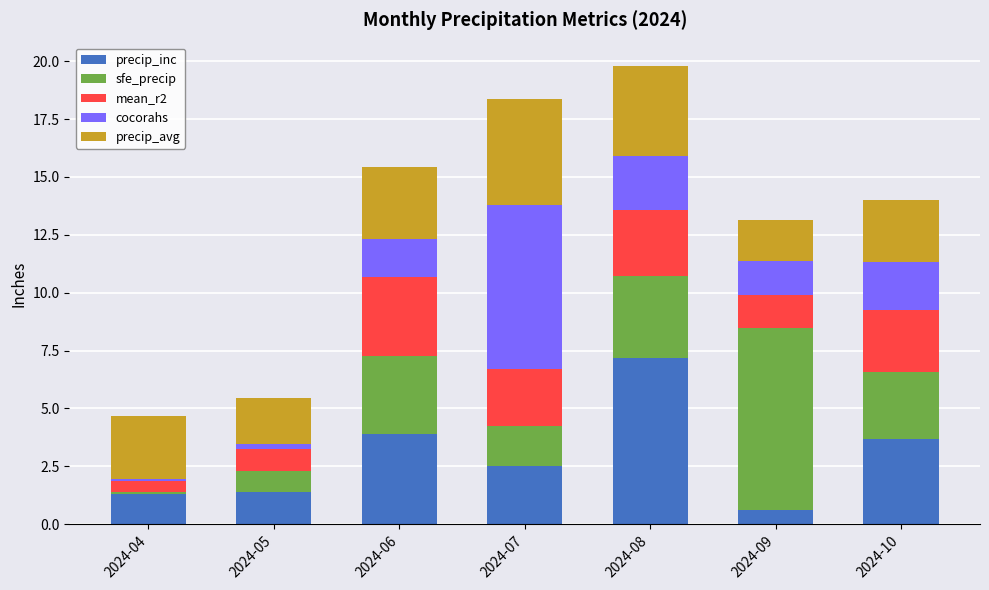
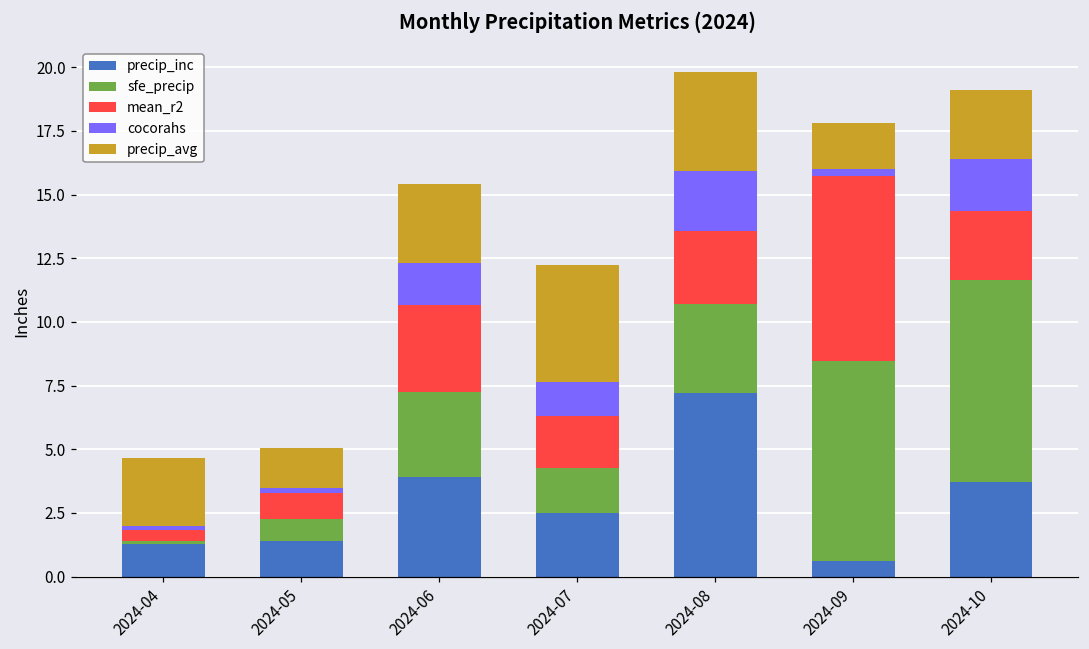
precip_avg, 2024-05: 2.0 -> 1.6
mean_r2, 2024-07: 2.5 -> 2.1
cocorahs, 2024-07: 7.1 -> 1.3
mean_r2, 2024-09: 1.5 -> 7.3
cocorahs, 2024-09: 1.4 -> 0.3
sfe_precip, 2024-10: 2.9 -> 8.0
